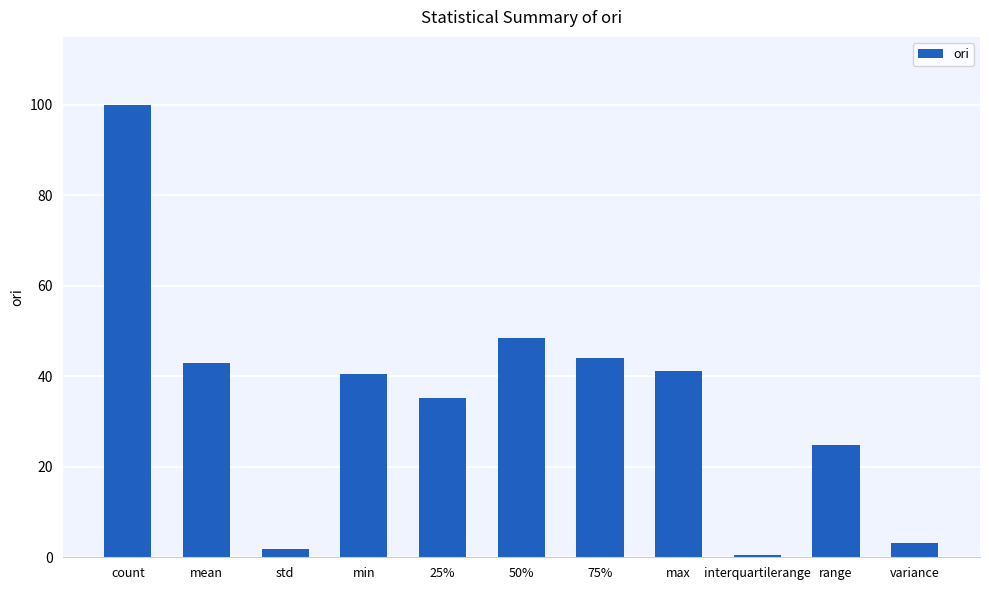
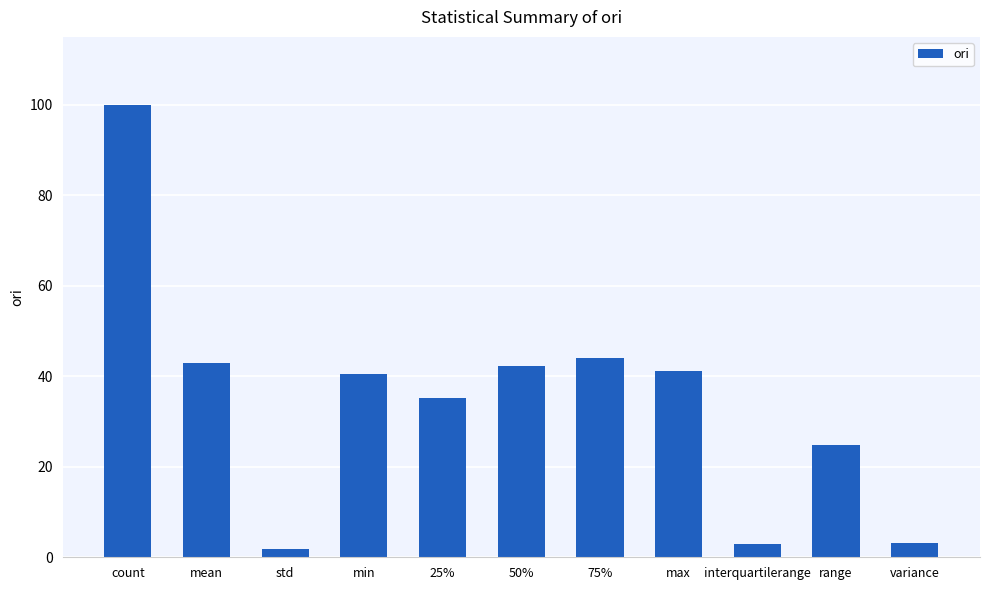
50%: 48 -> 42
interquartilerange: 1 -> 3
